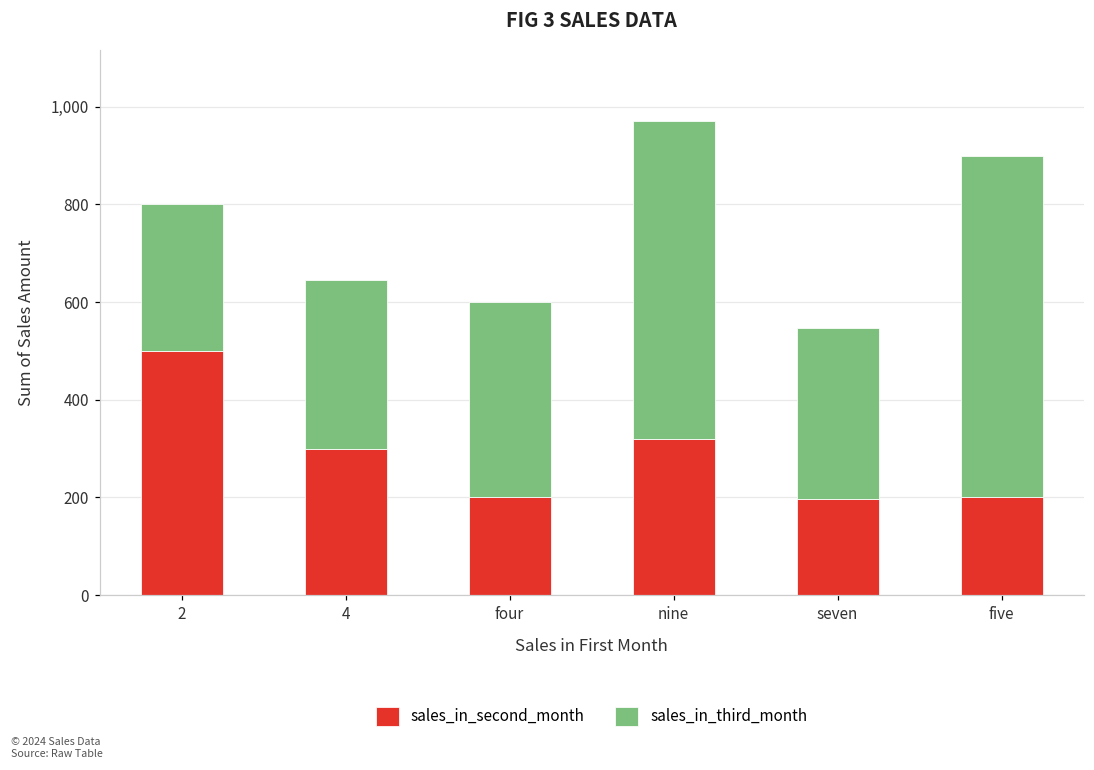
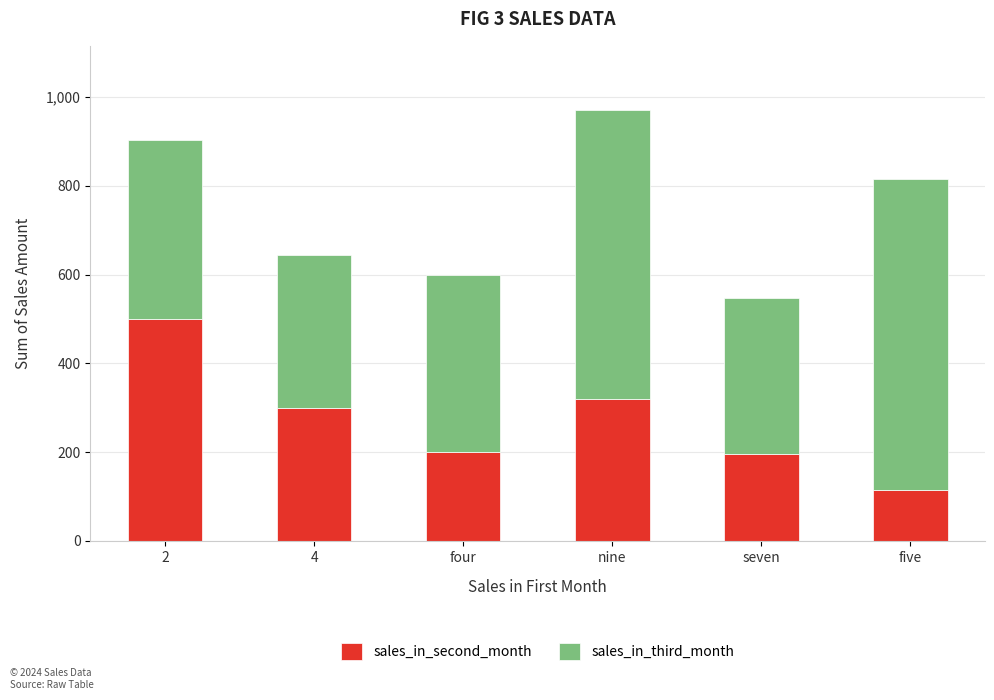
sales_in_third_month, 2: 300 -> 400
sales_in_second_month, five: 200 -> 120
